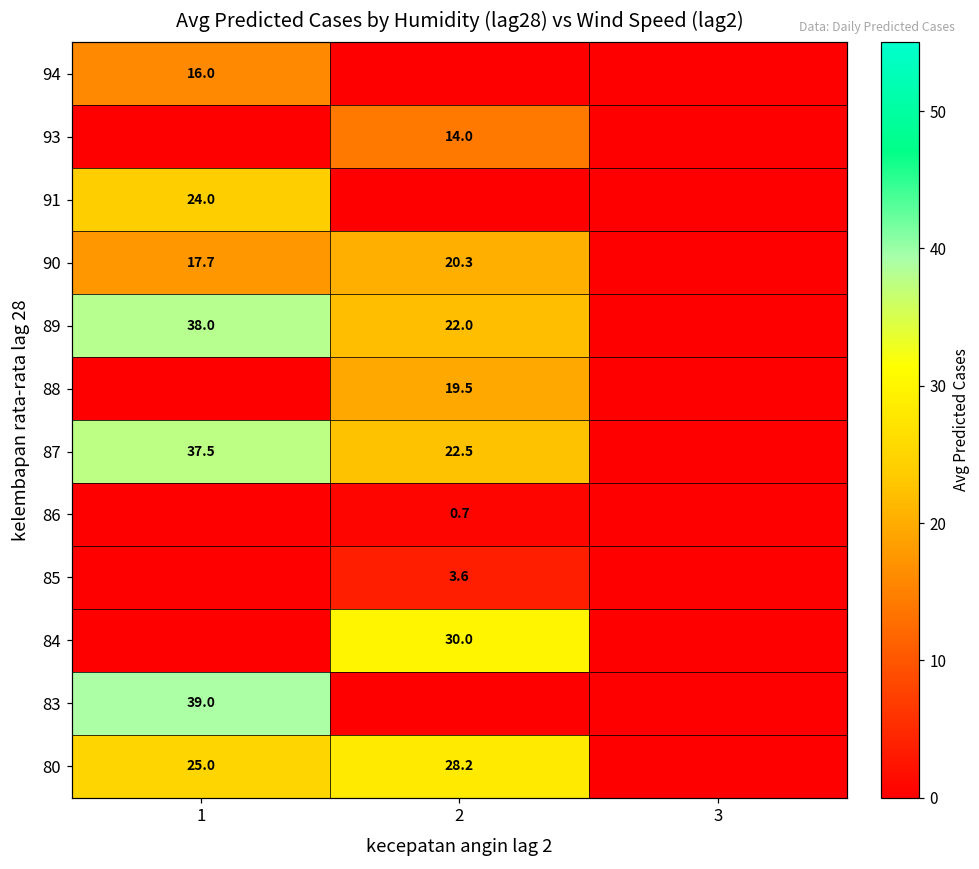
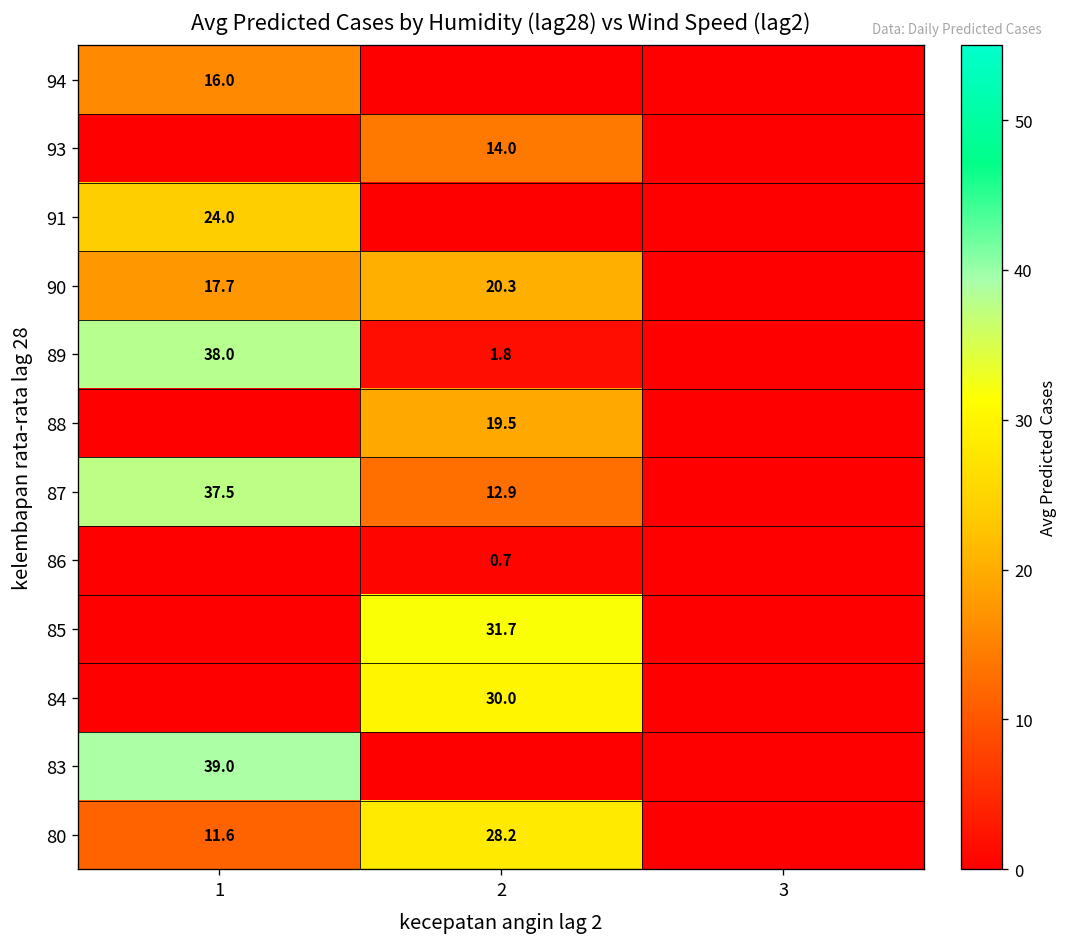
89, 2: 22.0 -> 1.8
87, 2: 22.5 -> 12.9
85, 2: 3.6 -> 31.7
80, 1: 25.0 -> 11.6
